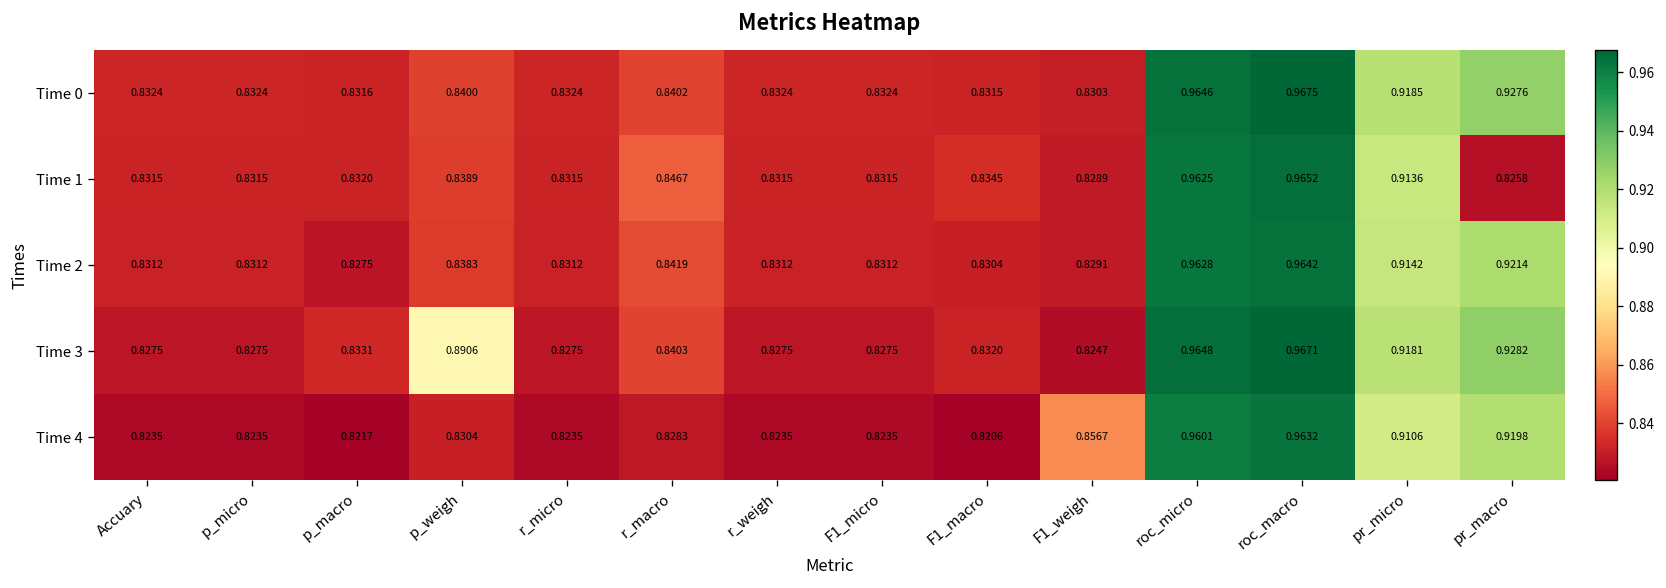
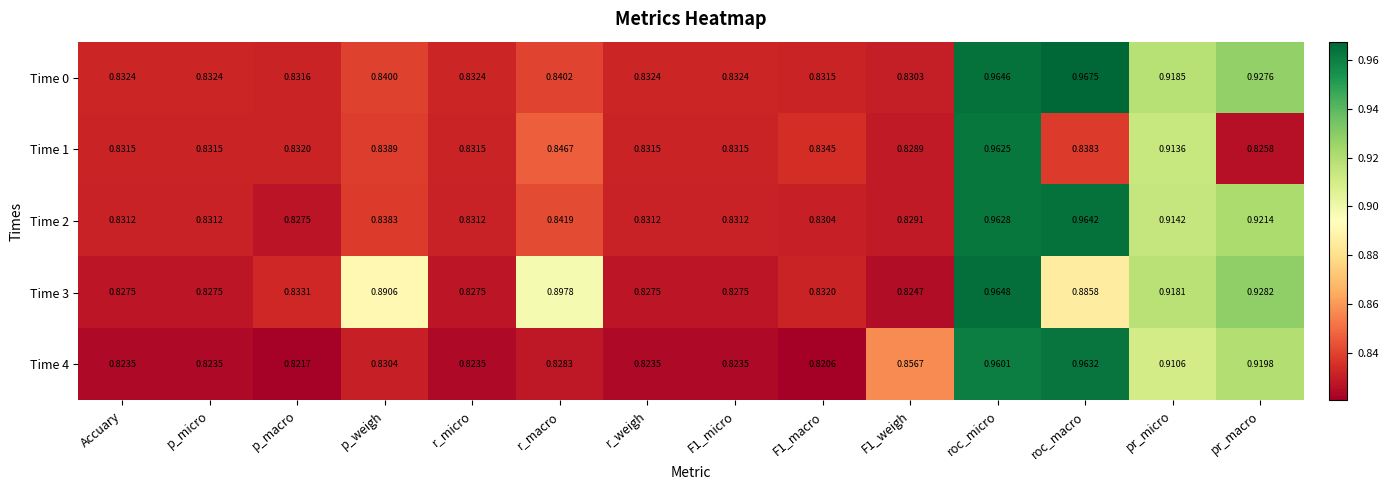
Time 1, roc_macro: 0.9652 -> 0.8383
Time 3, r_macro: 0.8403 -> 0.8978
Time 3, roc_macro: 0.9671 -> 0.8858
